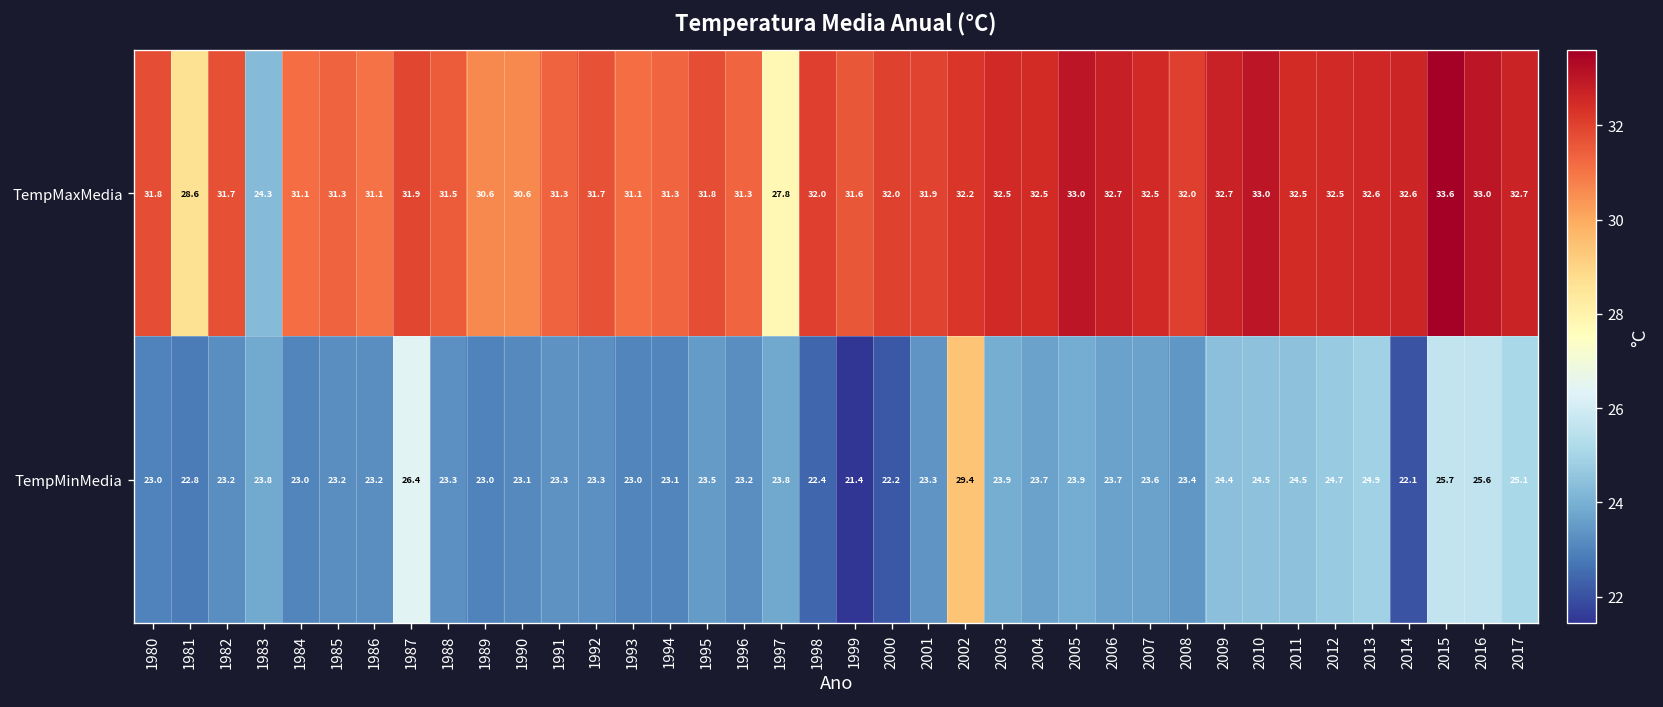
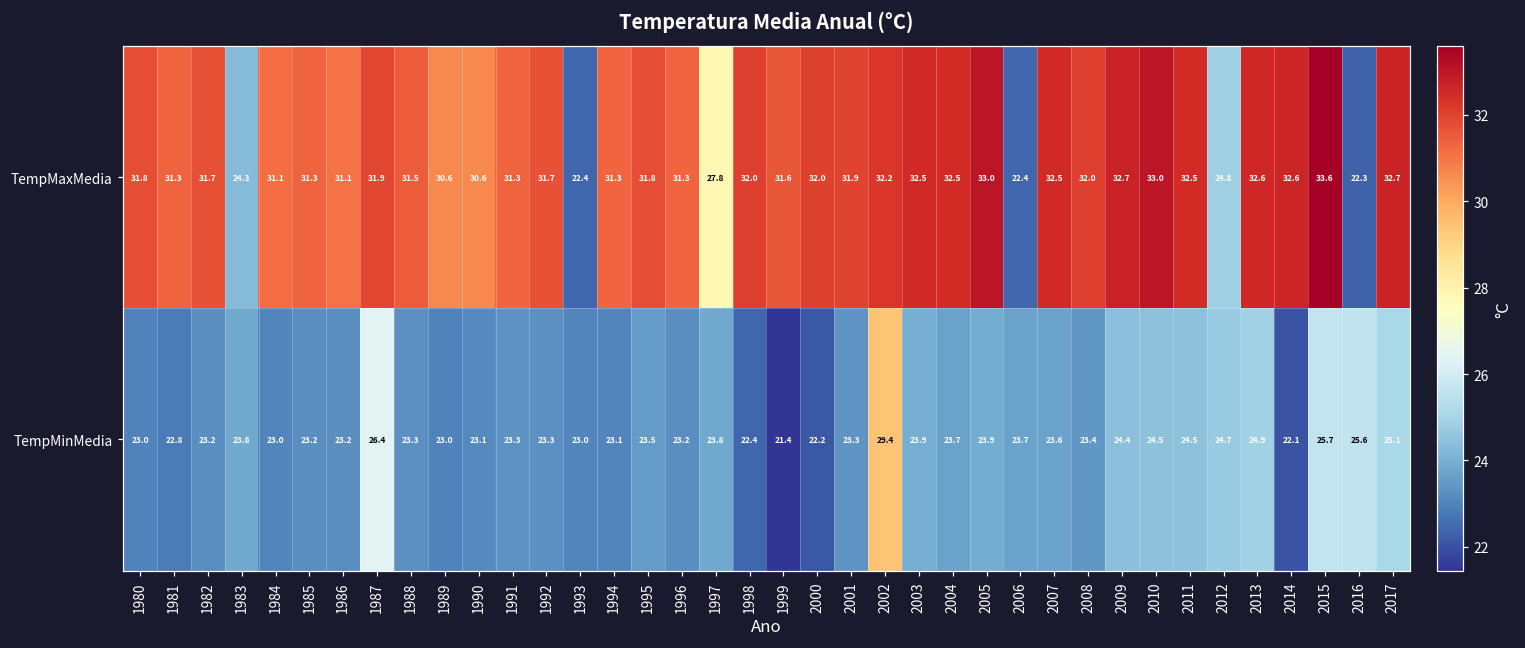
TempMaxMedia, 1981: 28.6 -> 31.3
TempMaxMedia, 1993: 31.1 -> 22.4
TempMaxMedia, 2006: 32.7 -> 22.4
TempMaxMedia, 2012: 32.5 -> 24.8
TempMaxMedia, 2016: 33.0 -> 22.3
